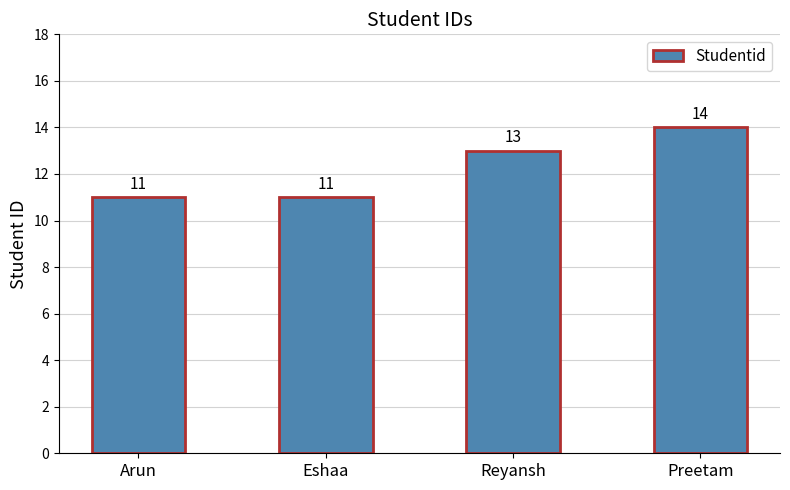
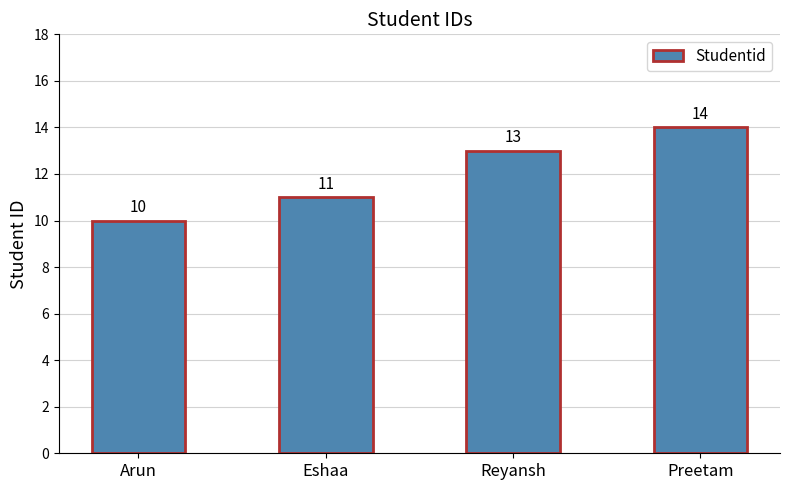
Arun: 11 -> 10
